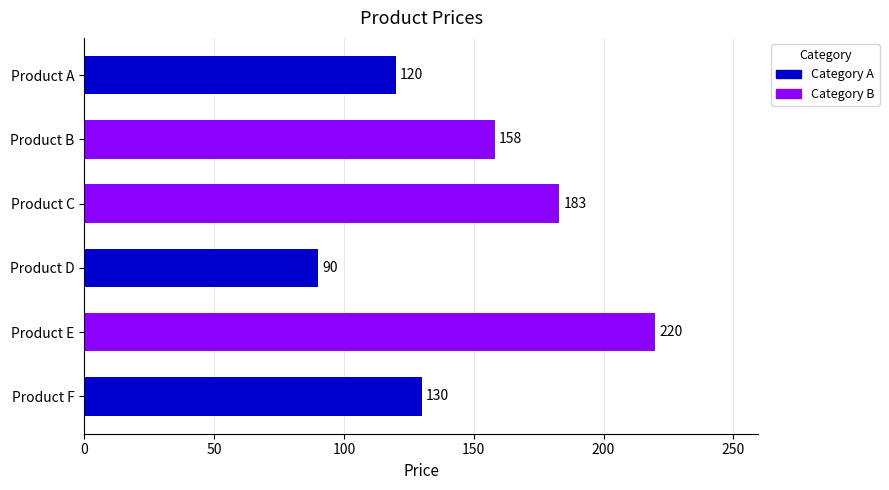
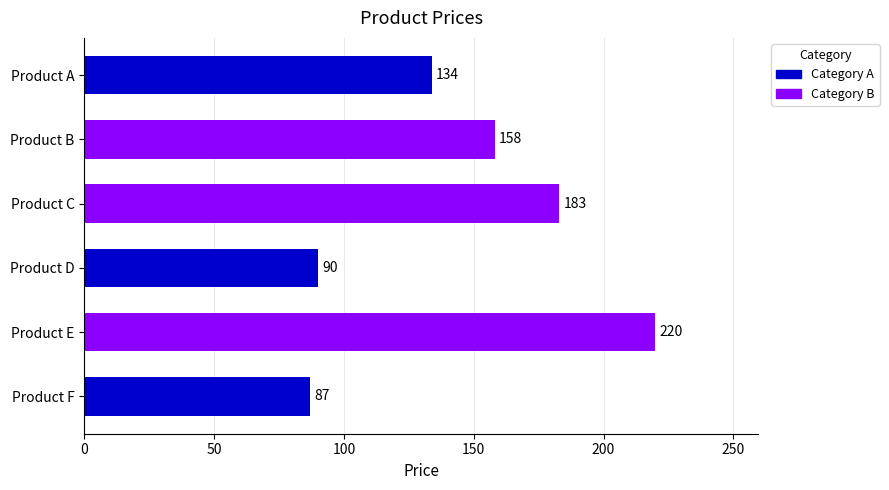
Product A: 120 -> 134
Product F: 130 -> 87
